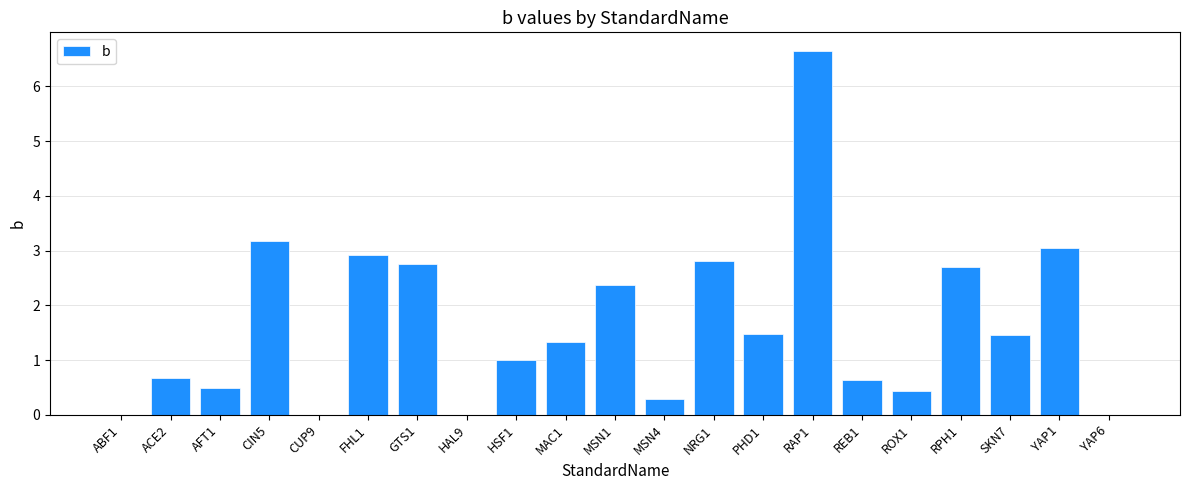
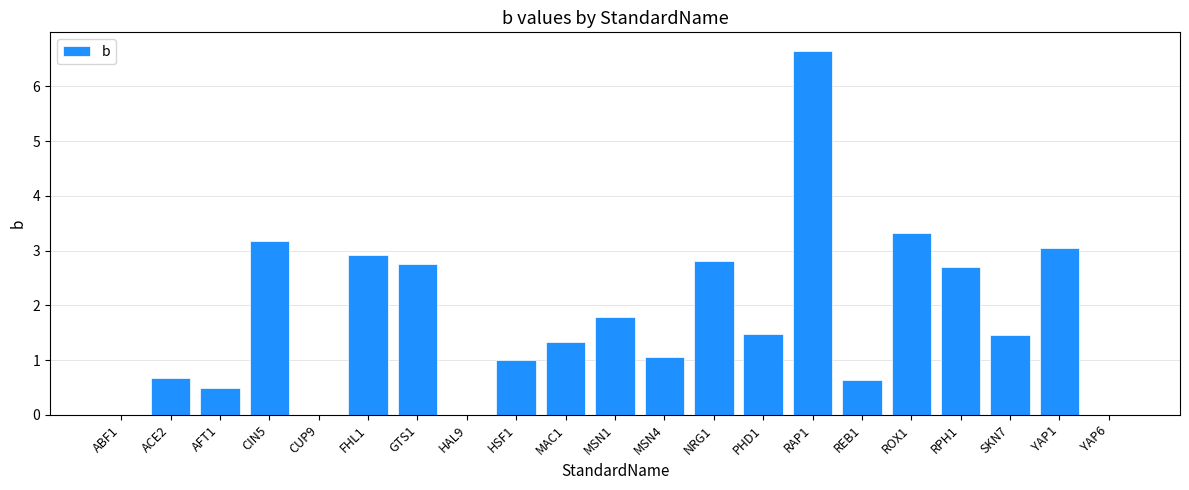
MSN1: 2.4 -> 1.8
MSN4: 0.3 -> 1.1
ROX1: 0.4 -> 3.3
